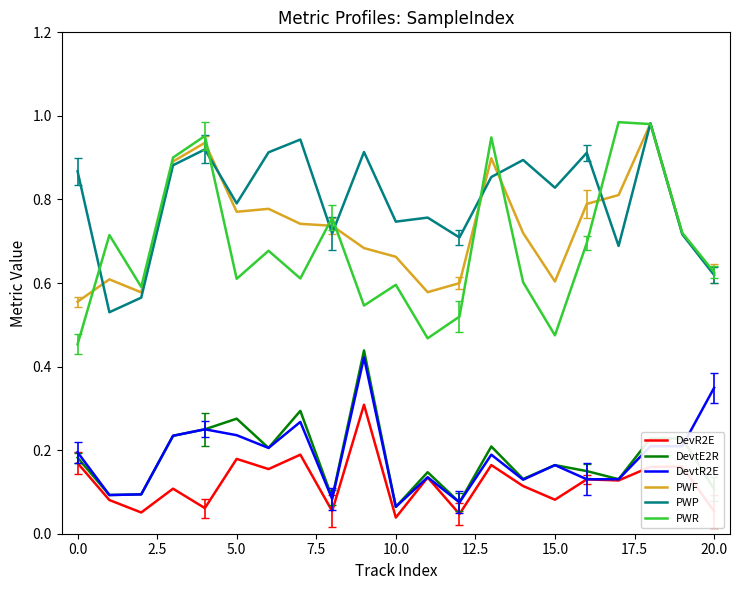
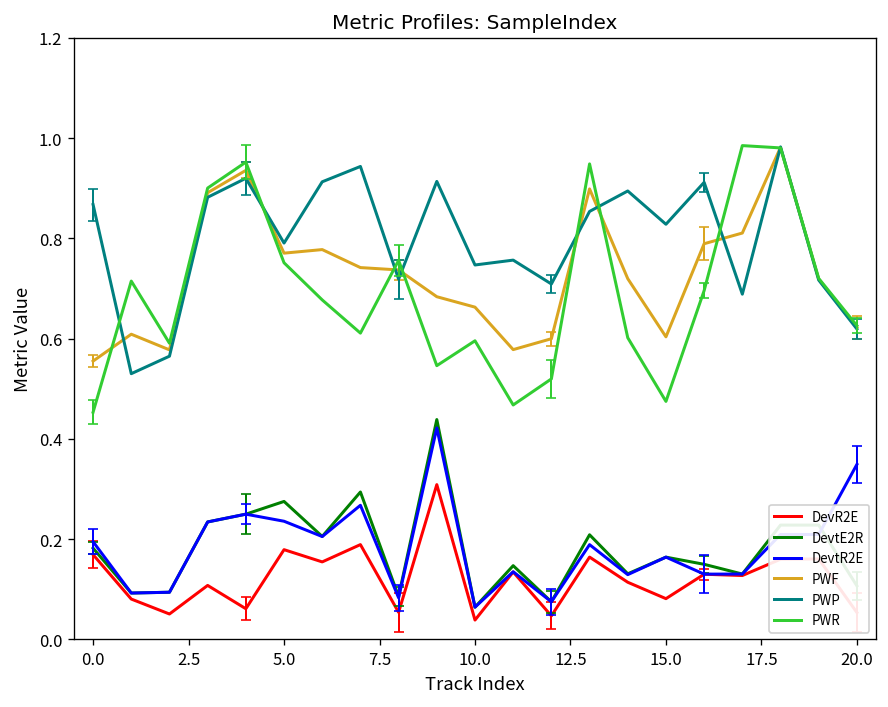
PWR, 5.0: 0.61 -> 0.75
